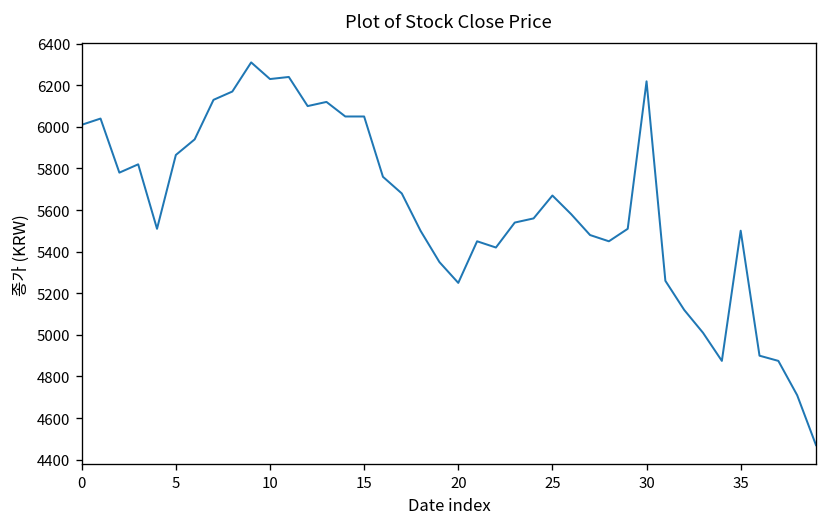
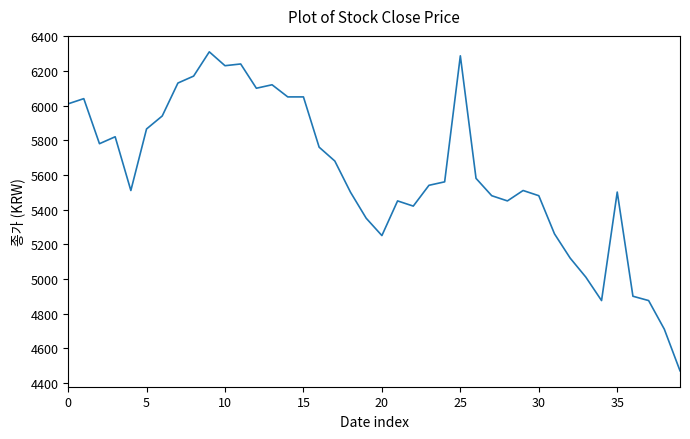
25: 5670 -> 6290
30: 6220 -> 5480
